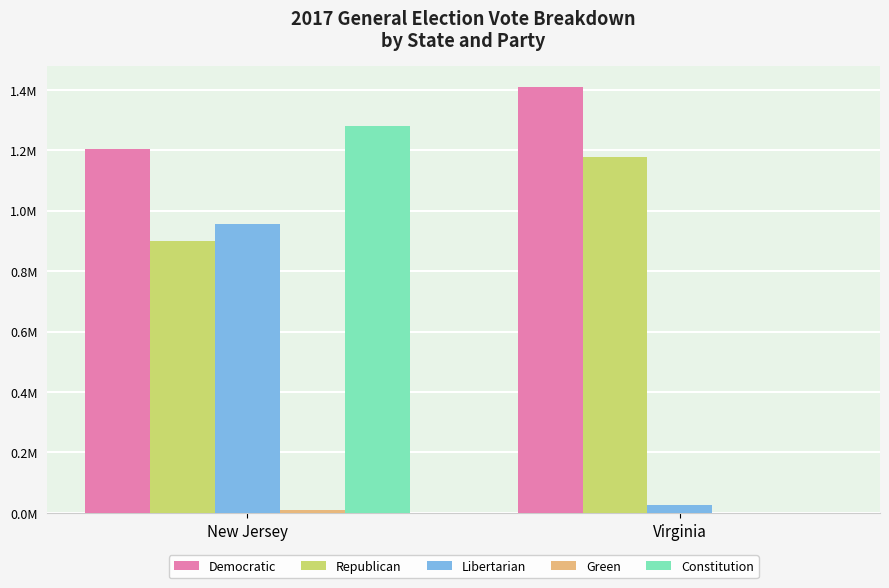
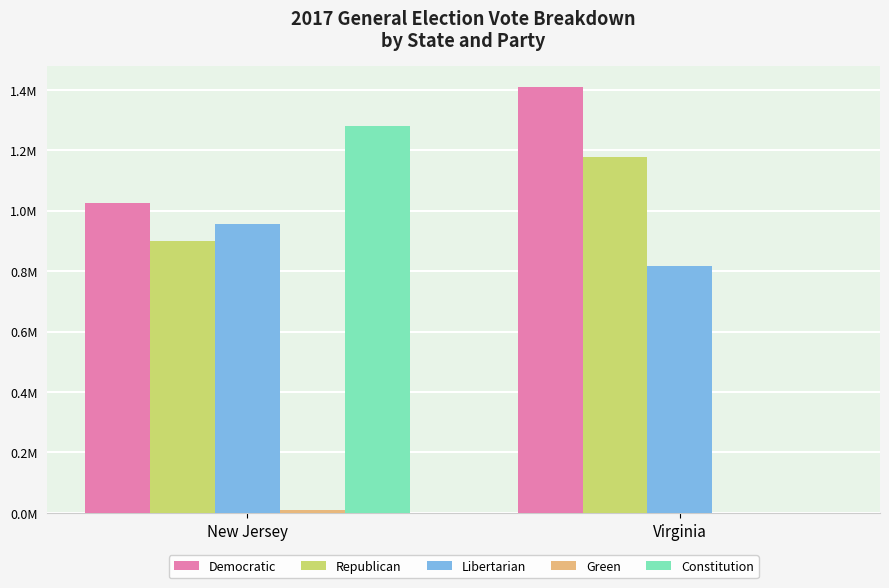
Democratic, New Jersey: 1200000 -> 1020000
Libertarian, Virginia: 30000 -> 820000
